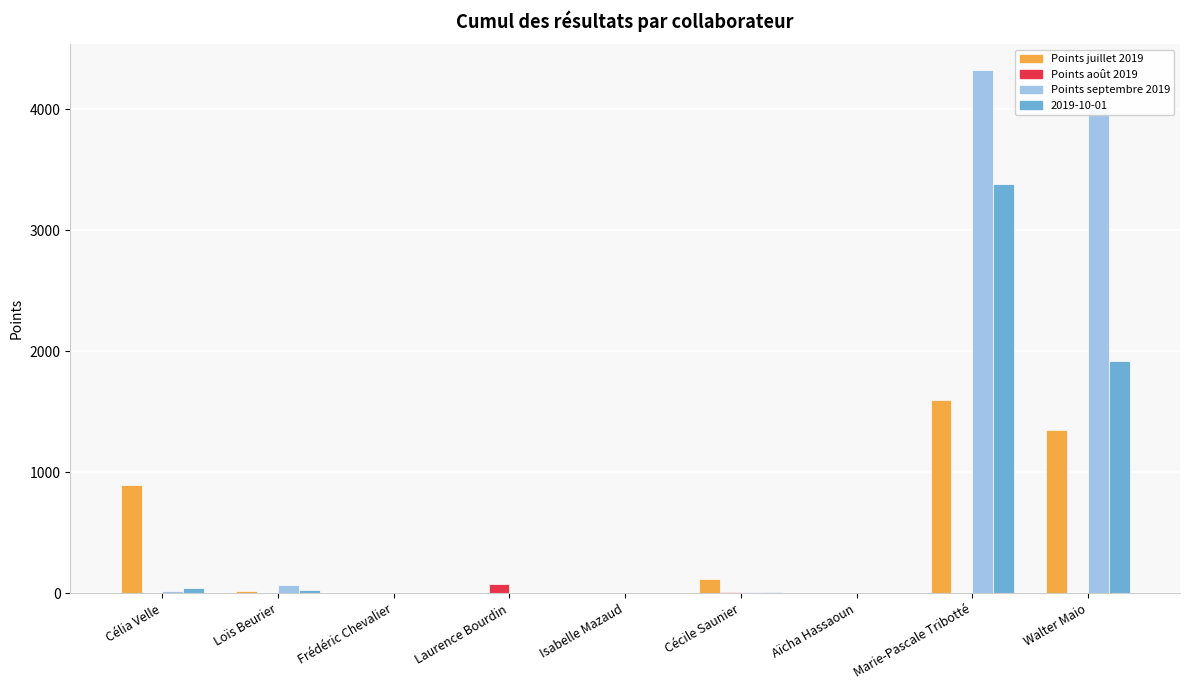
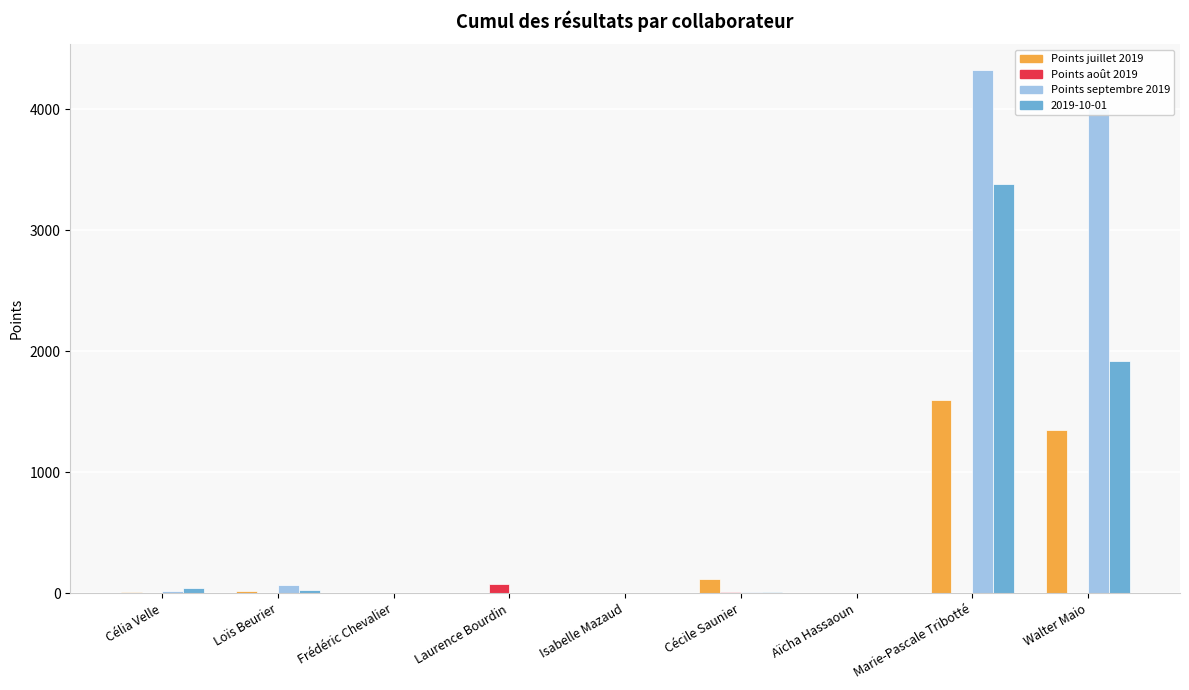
Points juillet 2019, Célia Velle: 900 -> 10
